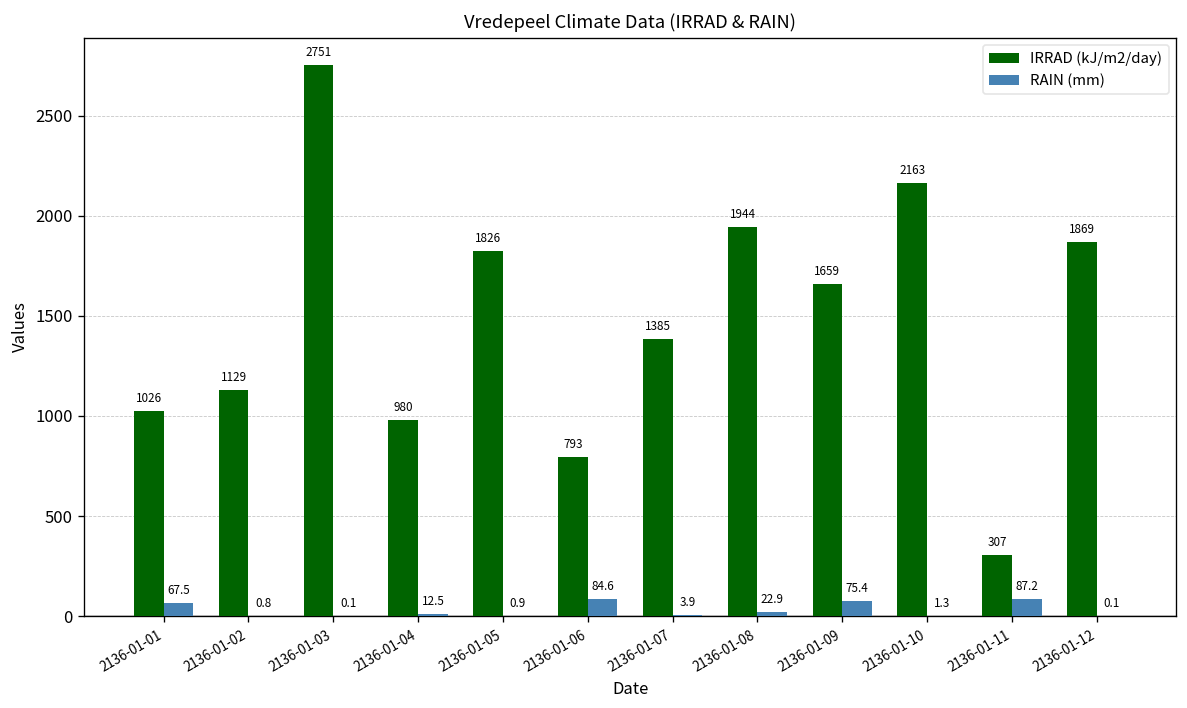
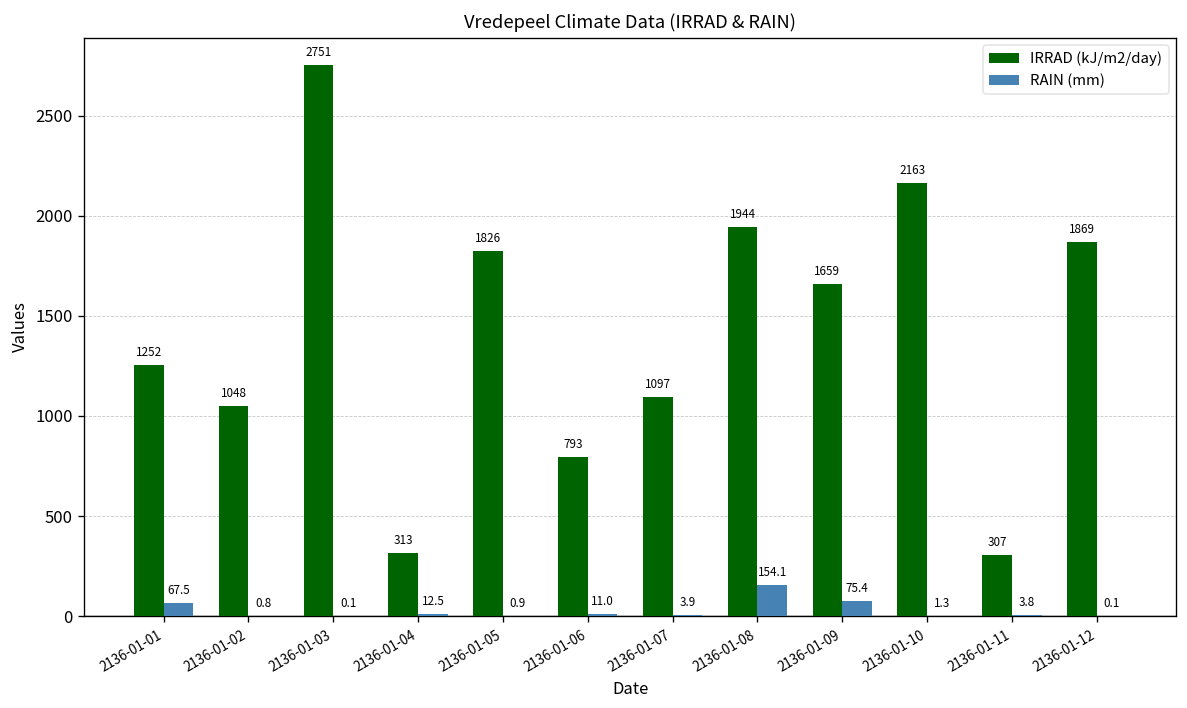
IRRAD (kJ/m2/day), 2136-01-01: 1026 -> 1252
IRRAD (kJ/m2/day), 2136-01-02: 1129 -> 1048
IRRAD (kJ/m2/day), 2136-01-04: 980 -> 313
RAIN (mm), 2136-01-06: 84.6 -> 11.0
IRRAD (kJ/m2/day), 2136-01-07: 1385 -> 1097
RAIN (mm), 2136-01-08: 22.9 -> 154.1
RAIN (mm), 2136-01-11: 87.2 -> 3.8
